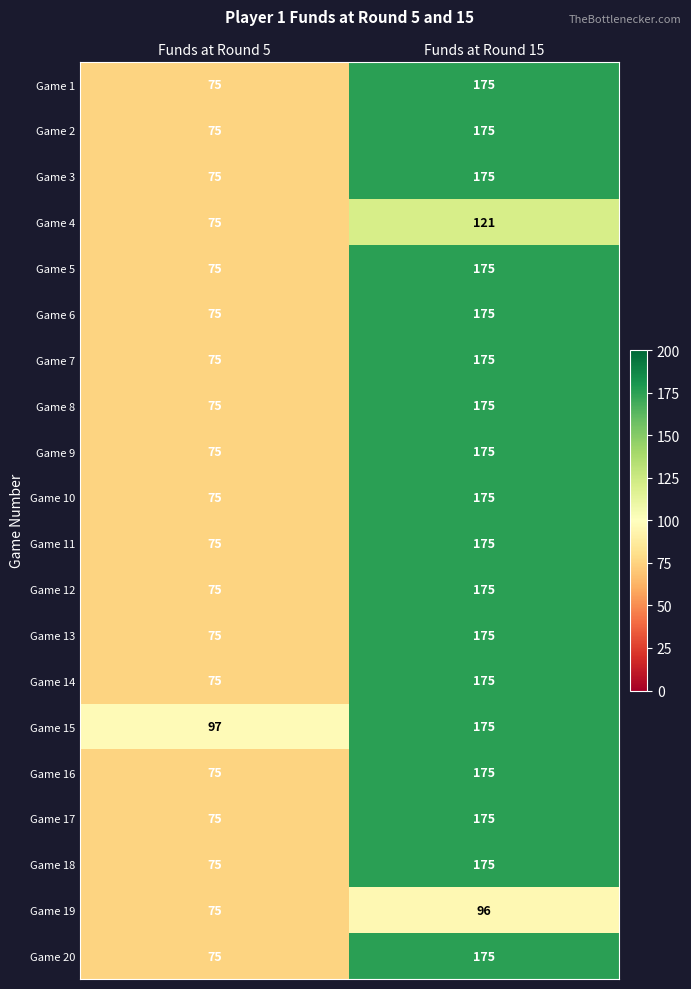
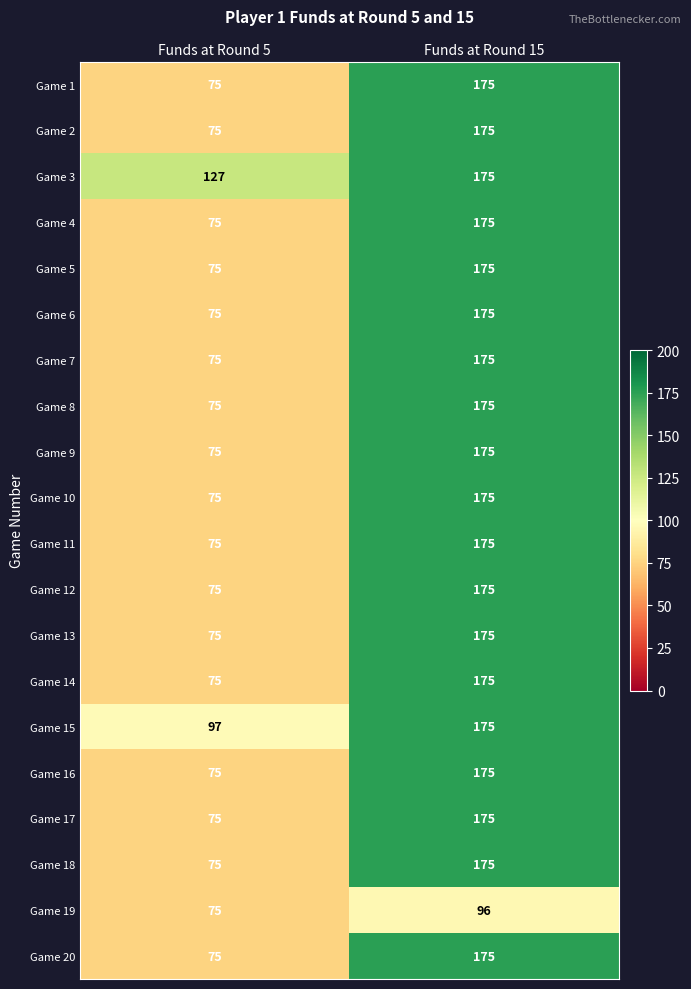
Game 3, Funds at Round 5: 75 -> 127
Game 4, Funds at Round 15: 121 -> 175
